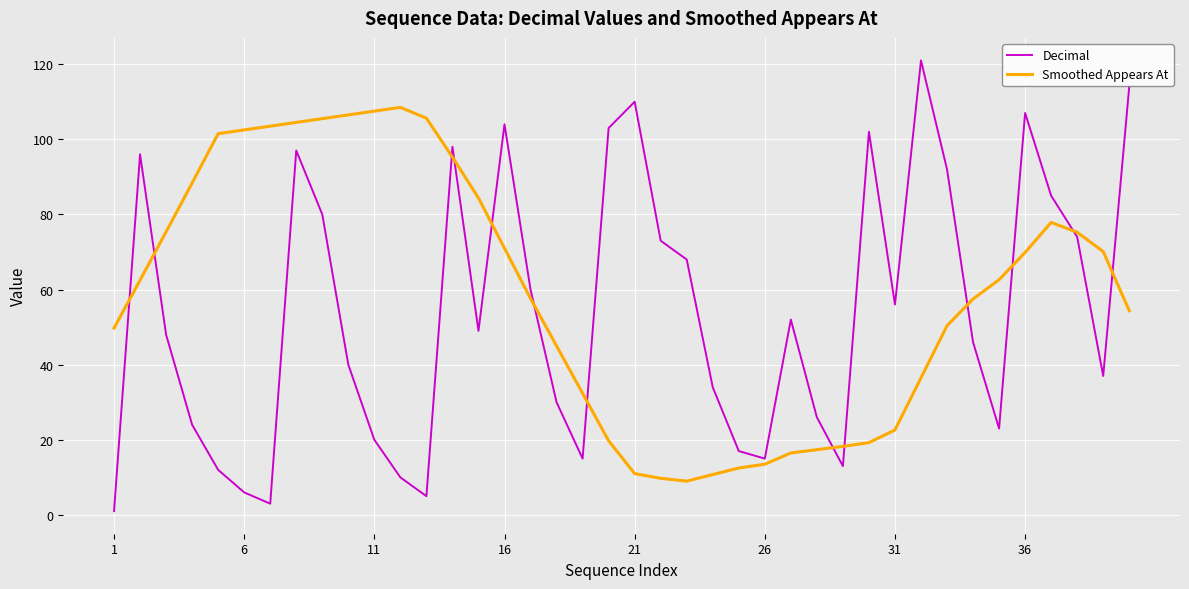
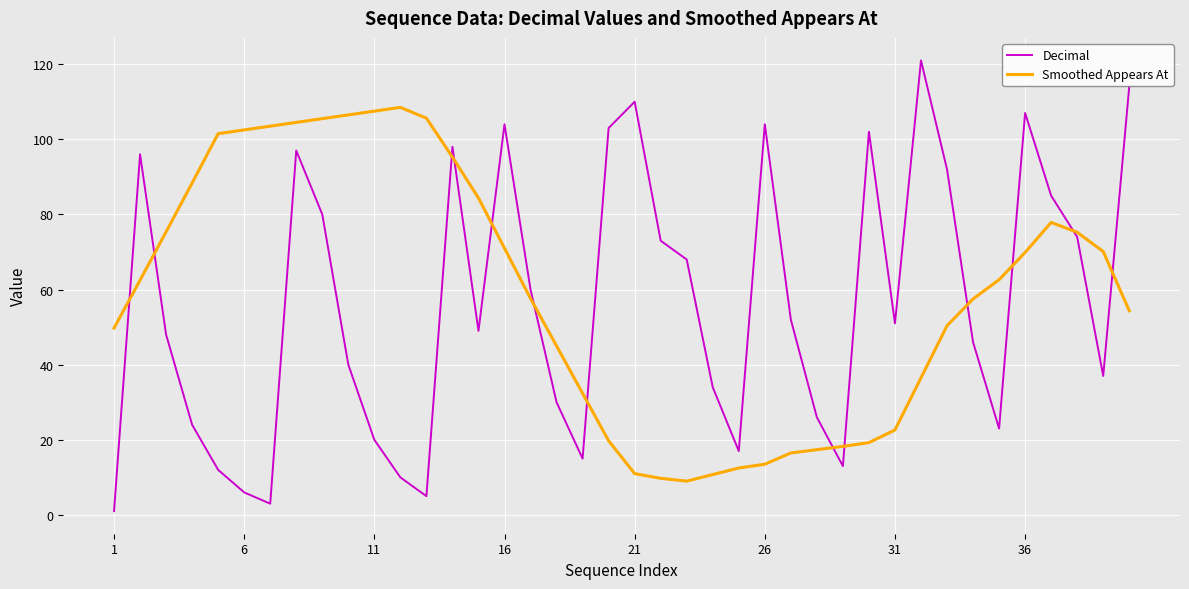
Decimal, 26: 15 -> 104
Decimal, 31: 56 -> 51
